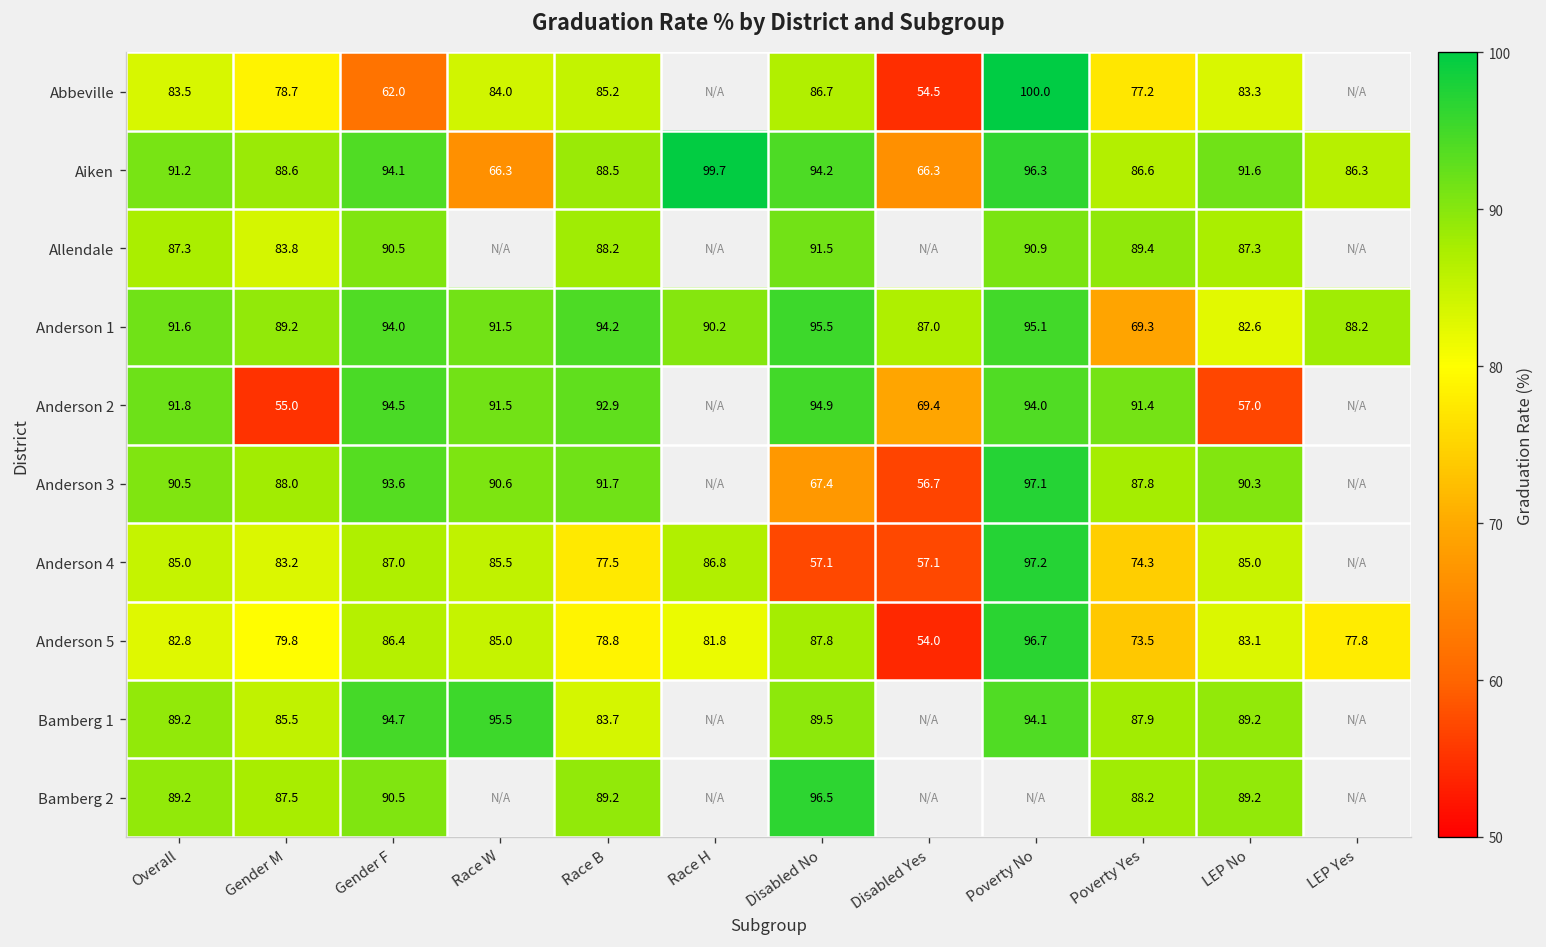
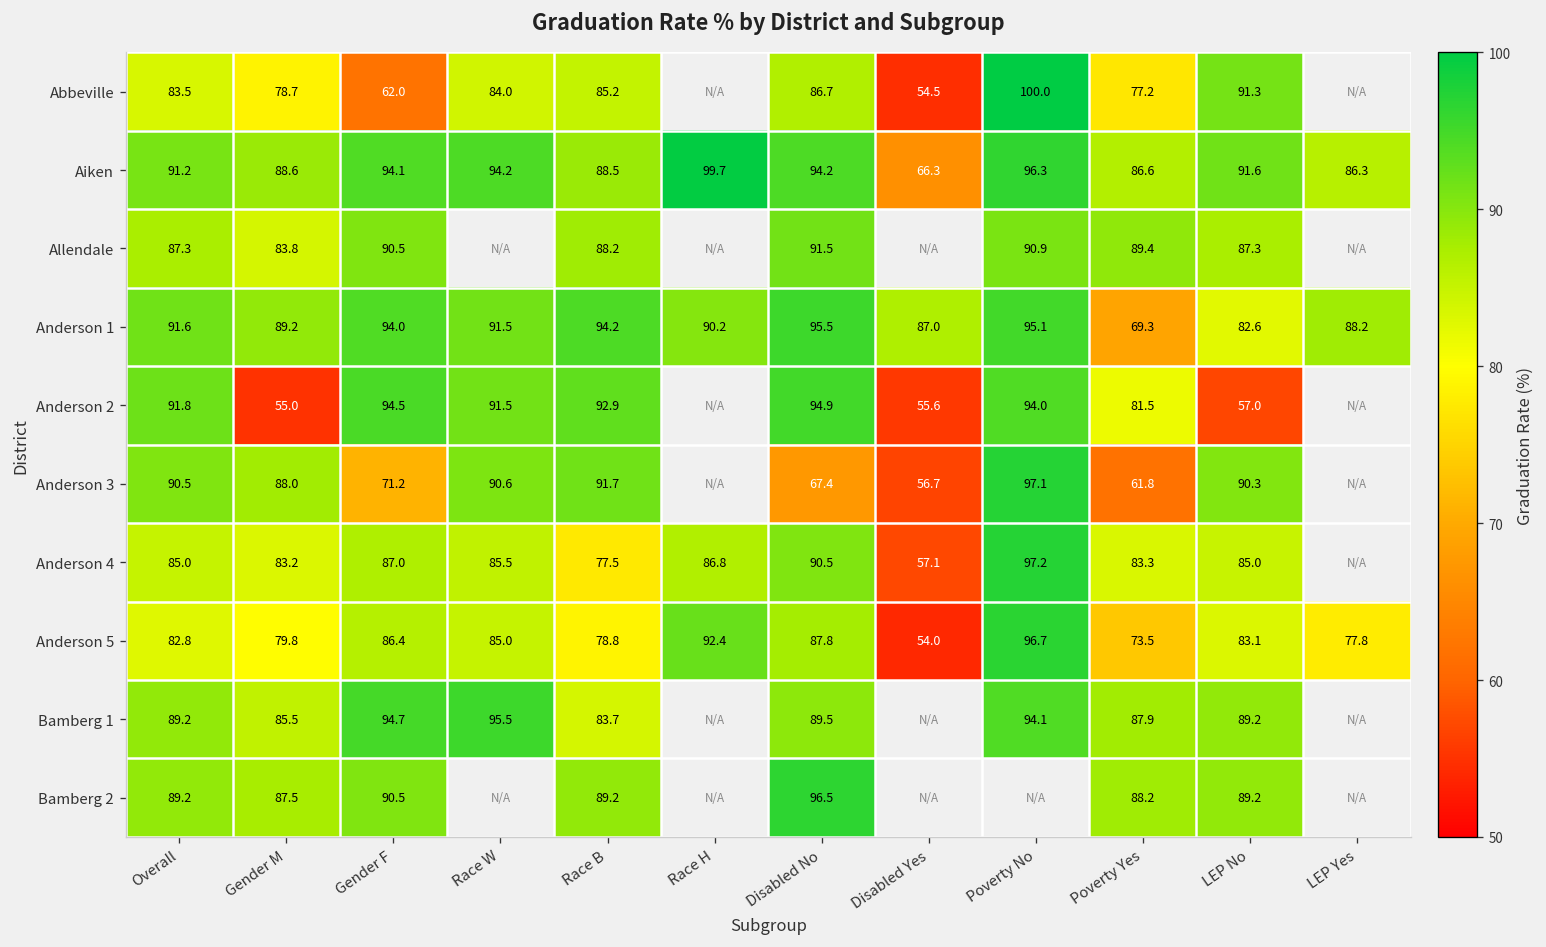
Abbeville, LEP No: 83.3 -> 91.3
Aiken, Race W: 66.3 -> 94.2
Anderson 2, Disabled Yes: 69.4 -> 55.6
Anderson 2, Poverty Yes: 91.4 -> 81.5
Anderson 3, Gender F: 93.6 -> 71.2
Anderson 3, Poverty Yes: 87.8 -> 61.8
Anderson 4, Disabled No: 57.1 -> 90.5
Anderson 4, Poverty Yes: 74.3 -> 83.3
Anderson 5, Race H: 81.8 -> 92.4
